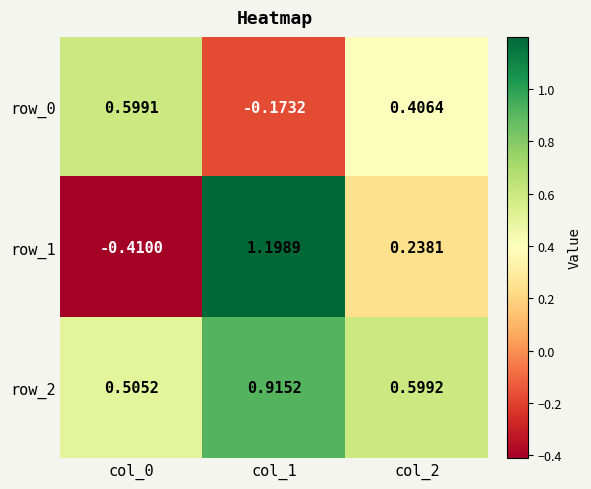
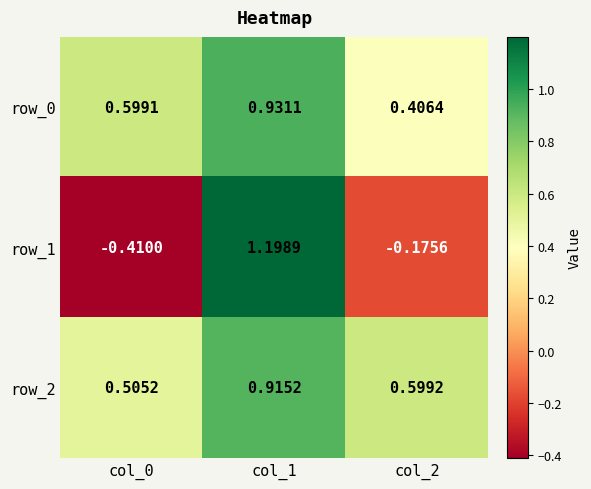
row_0, col_1: -0.1732 -> 0.9311
row_1, col_2: 0.2381 -> -0.1756
